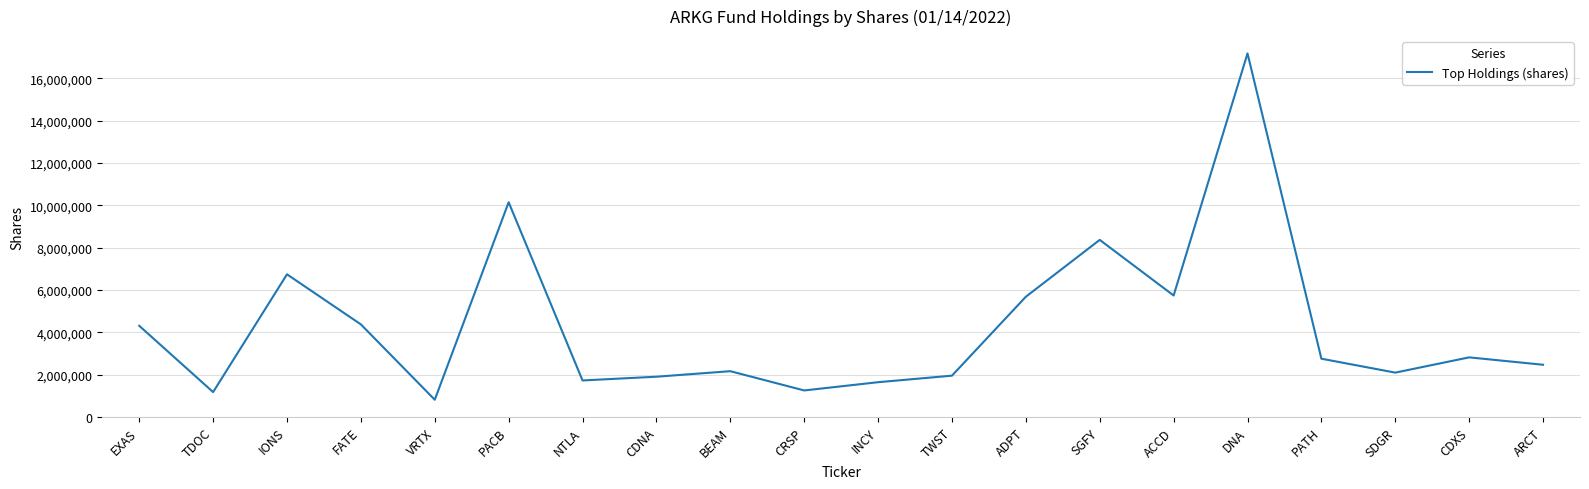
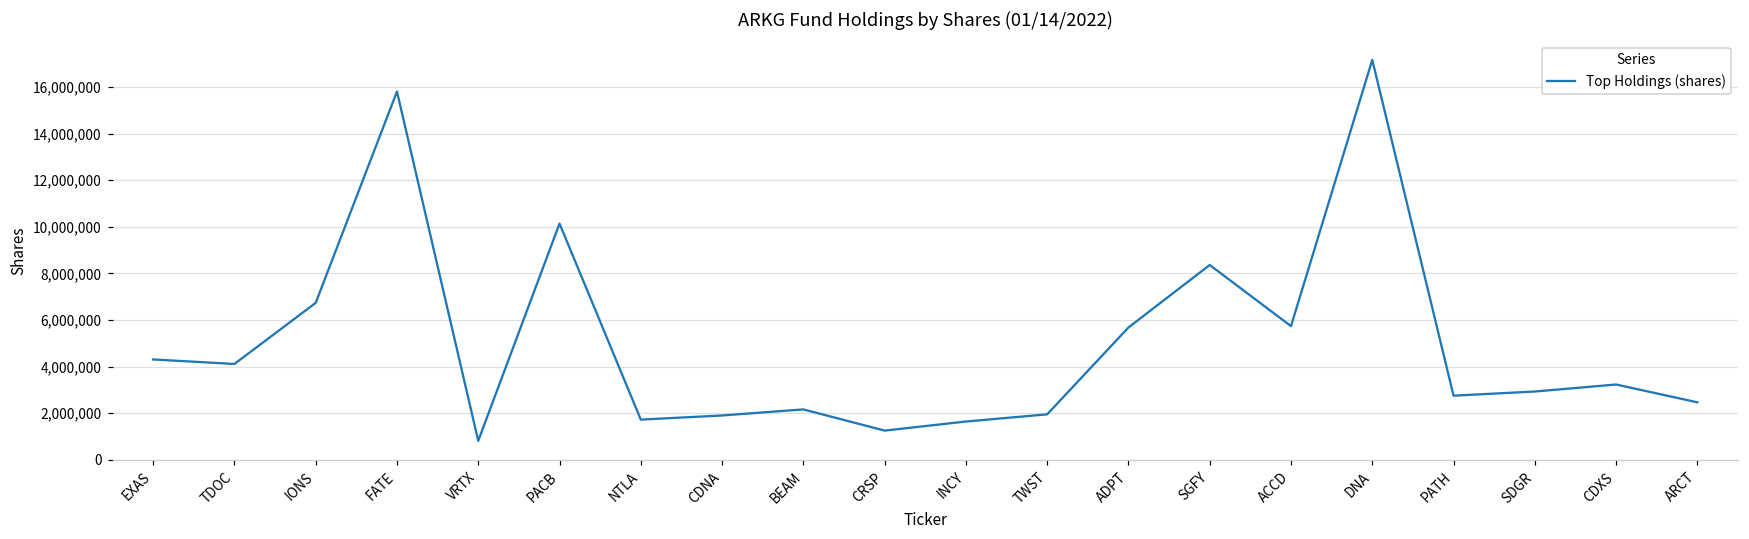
TDOC: 1,200,000 -> 4,100,000
FATE: 4,400,000 -> 15,800,000
SDGR: 2,100,000 -> 2,900,000
CDXS: 2,800,000 -> 3,200,000
